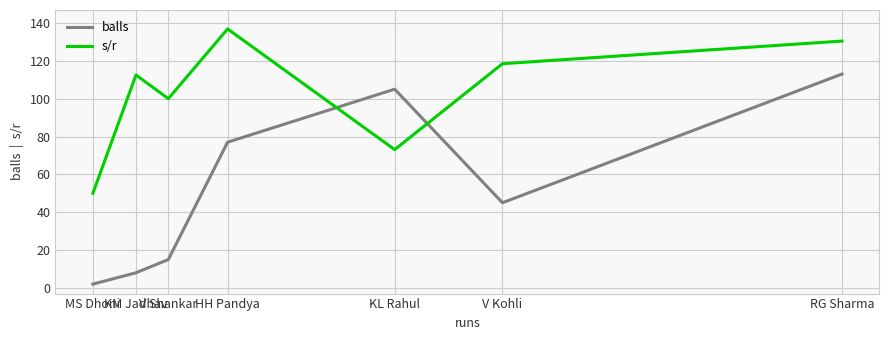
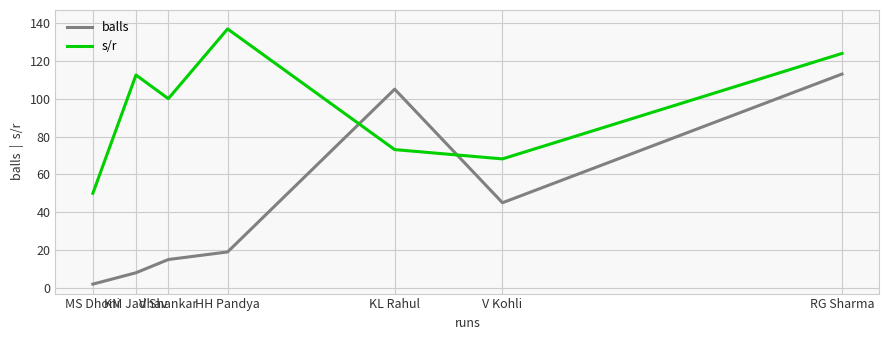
balls, HH Pandya: 77 -> 19
s/r, V Kohli: 118 -> 68
s/r, RG Sharma: 130 -> 124
